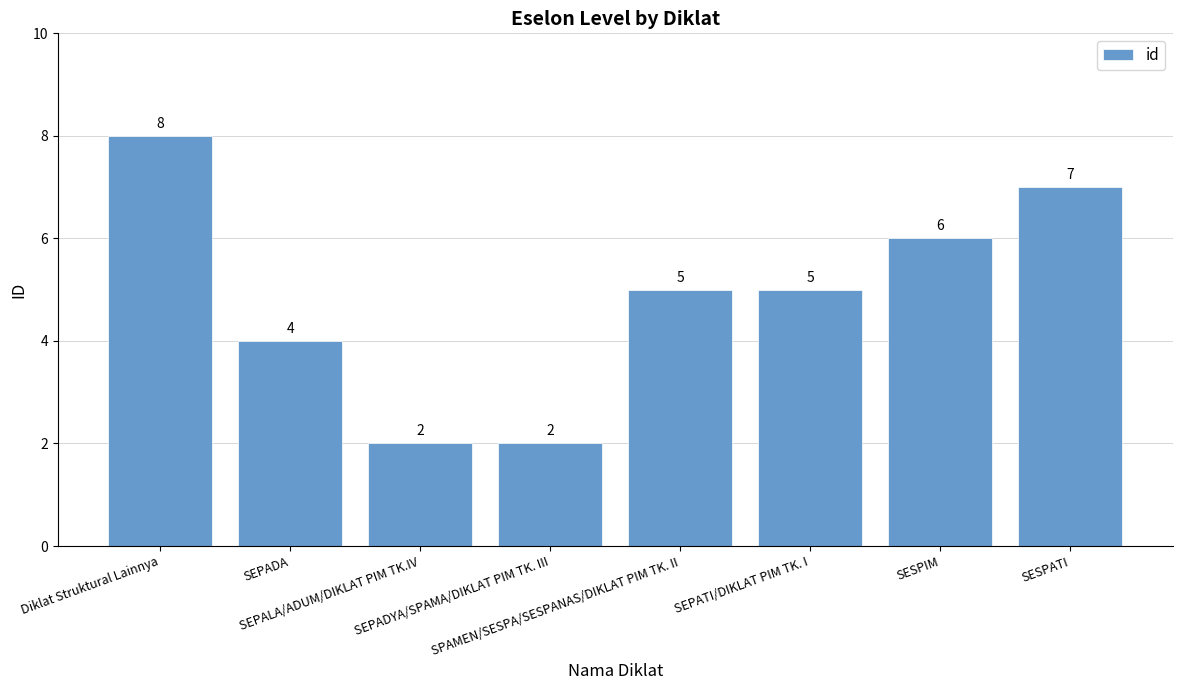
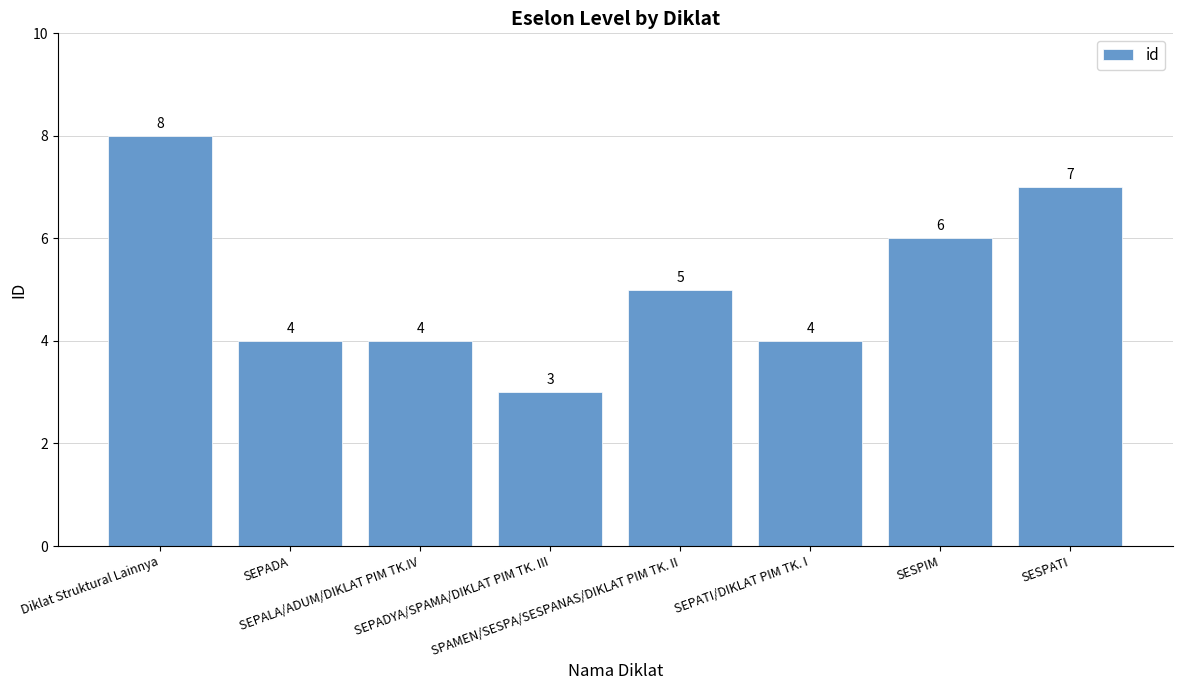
SEPALA/ADUM/DIKLAT PIM TK.IV: 2 -> 4
SEPADYA/SPAMA/DIKLAT PIM TK. III: 2 -> 3
SEPATI/DIKLAT PIM TK. I: 5 -> 4
